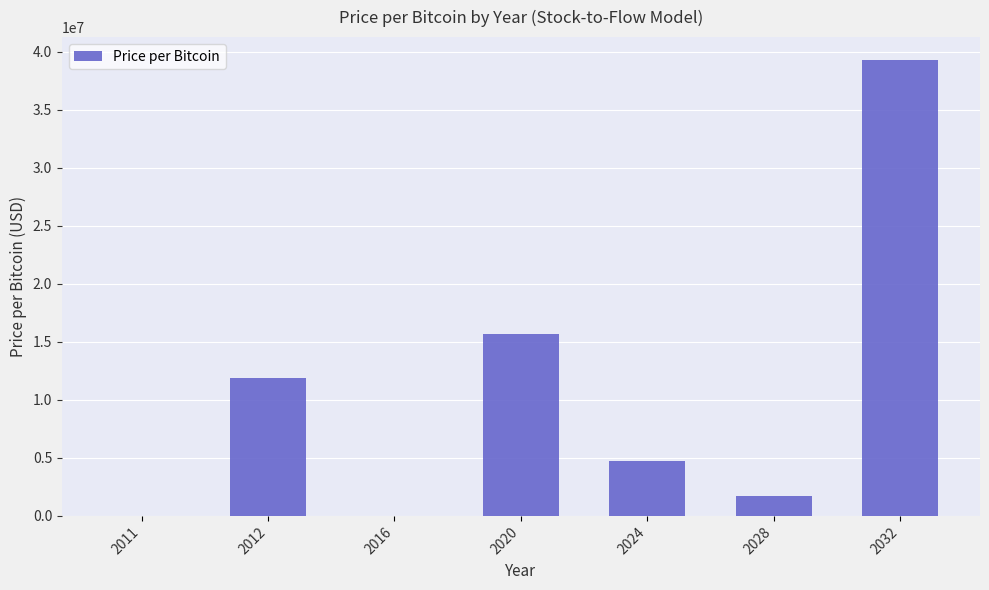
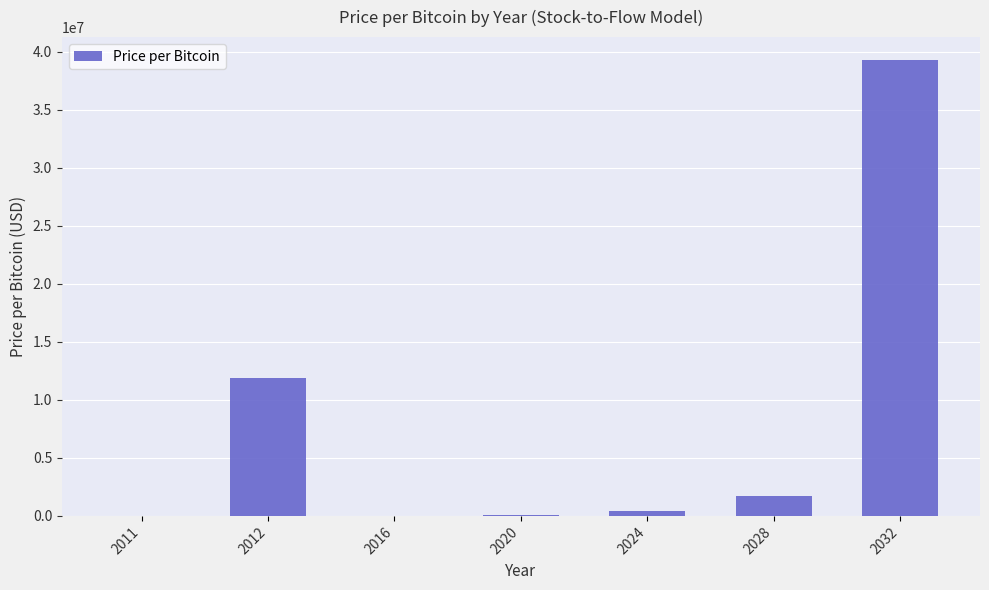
2020: 15700000 -> 0
2024: 4700000 -> 400000
